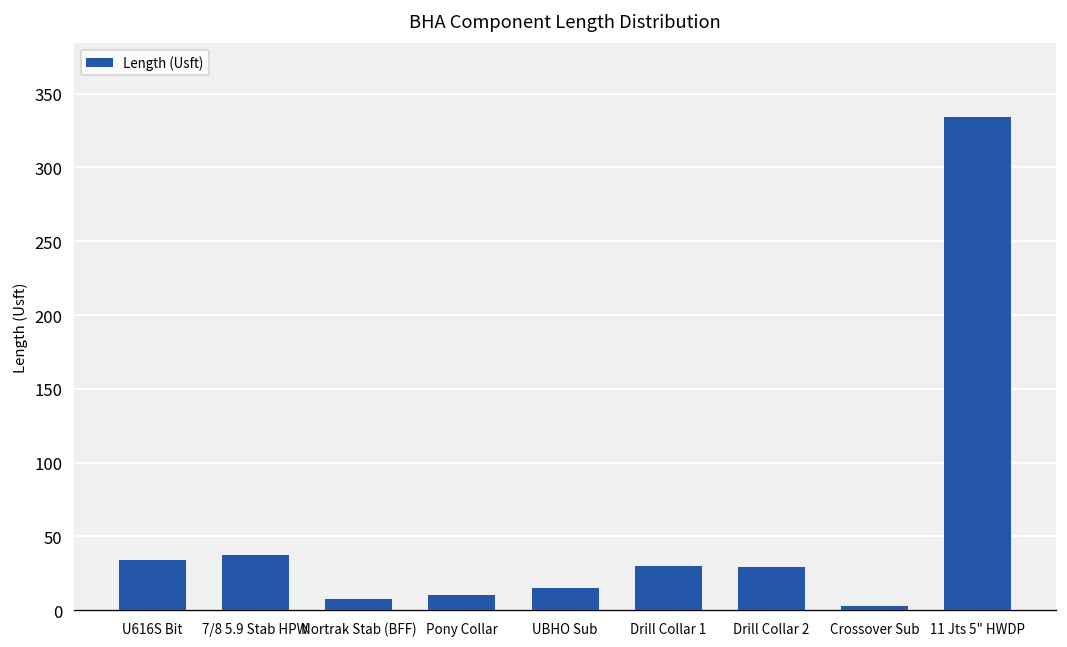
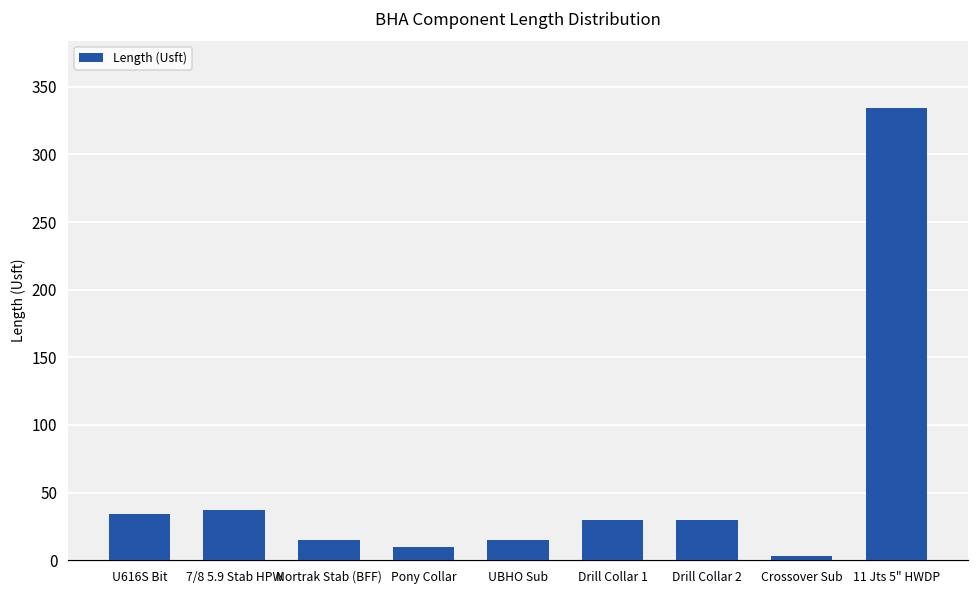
Nortrak Stab (BFF): 8 -> 15
